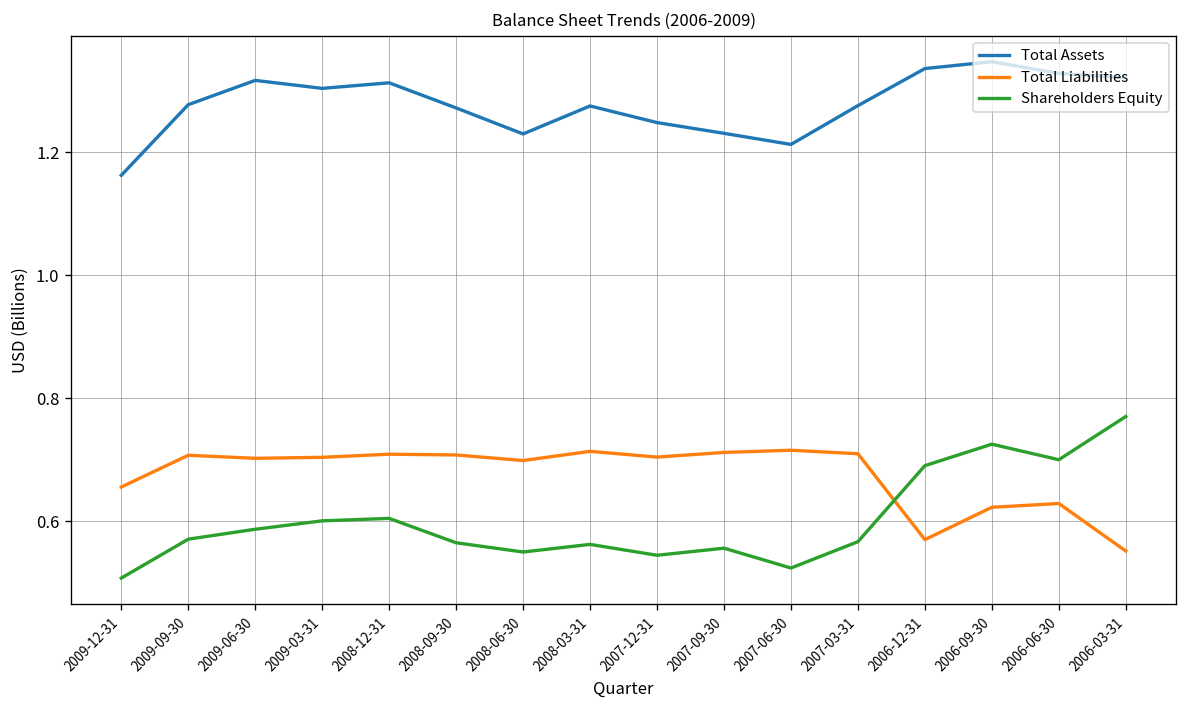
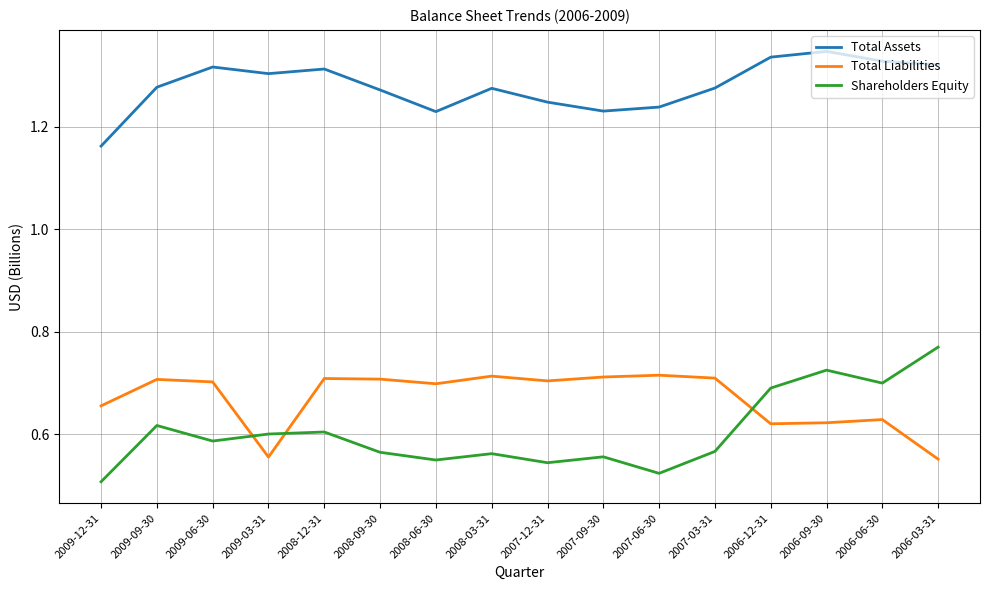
Shareholders Equity, 2009-09-30: 0.57 -> 0.62
Total Liabilities, 2009-03-31: 0.70 -> 0.56
Total Assets, 2007-06-30: 1.21 -> 1.24
Total Liabilities, 2006-12-31: 0.57 -> 0.62
